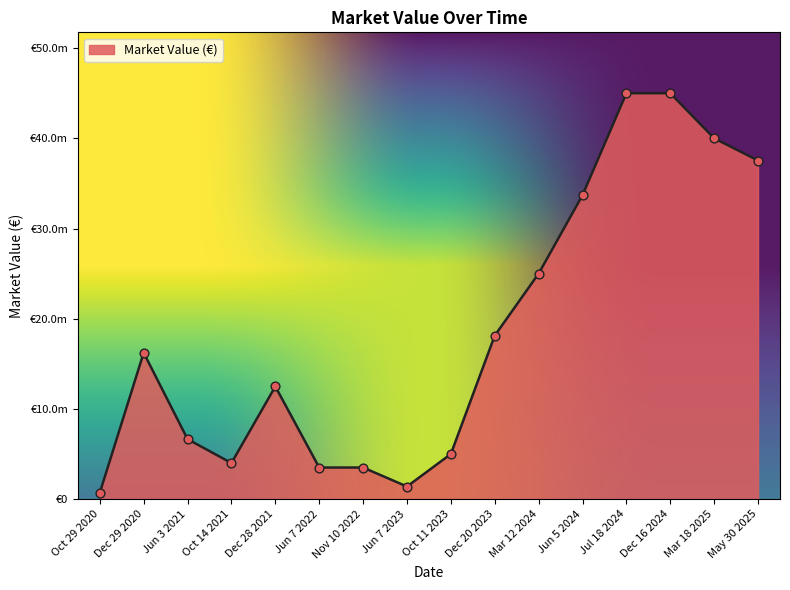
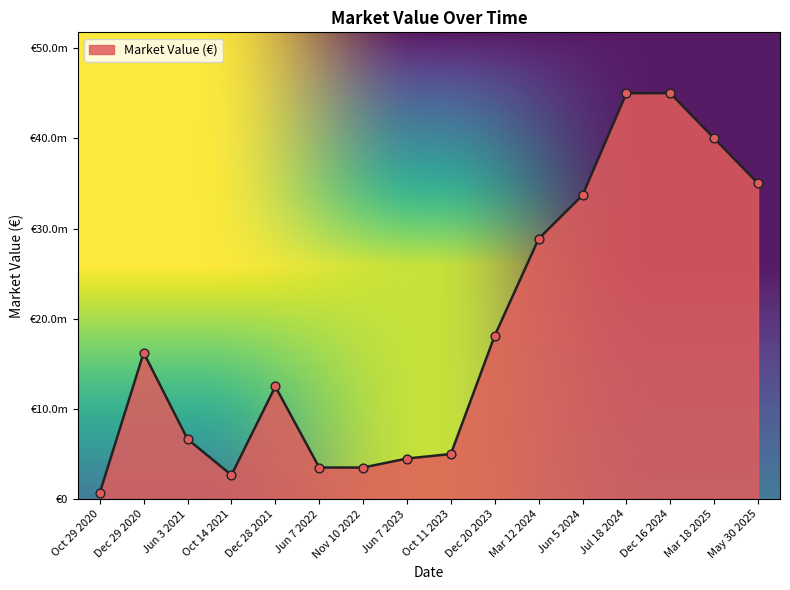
Oct 14 2021: €4m -> €3m
Jun 7 2023: €1m -> €5m
Mar 12 2024: €25m -> €29m
May 30 2025: €38m -> €35m
